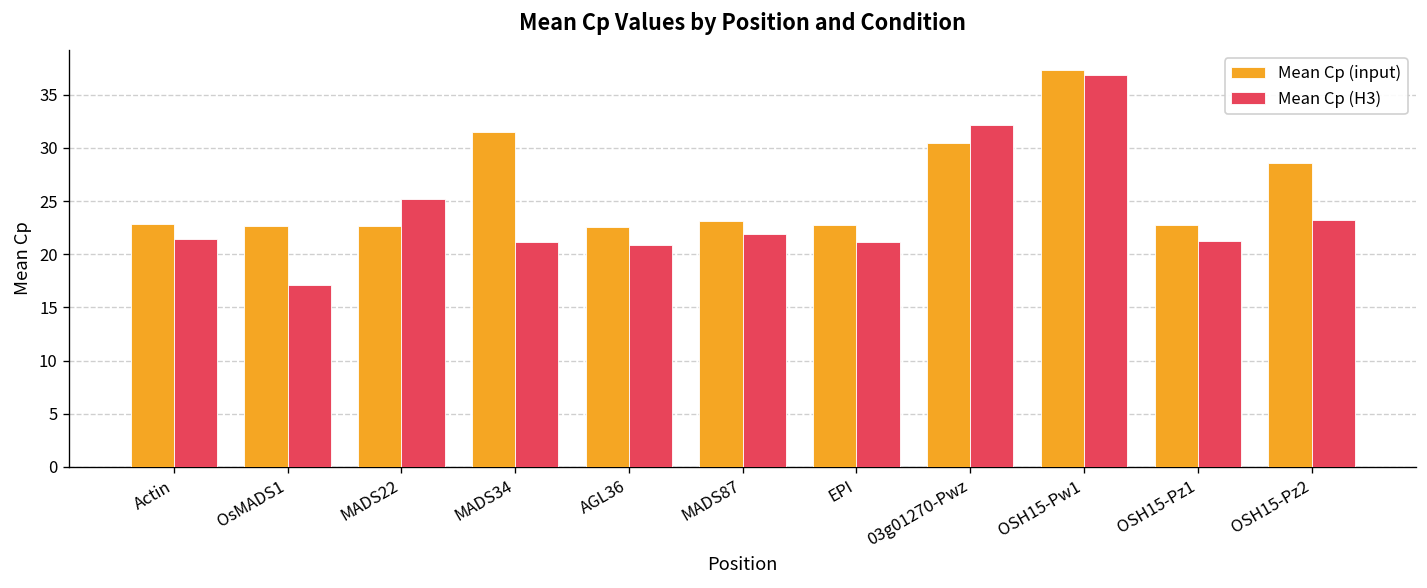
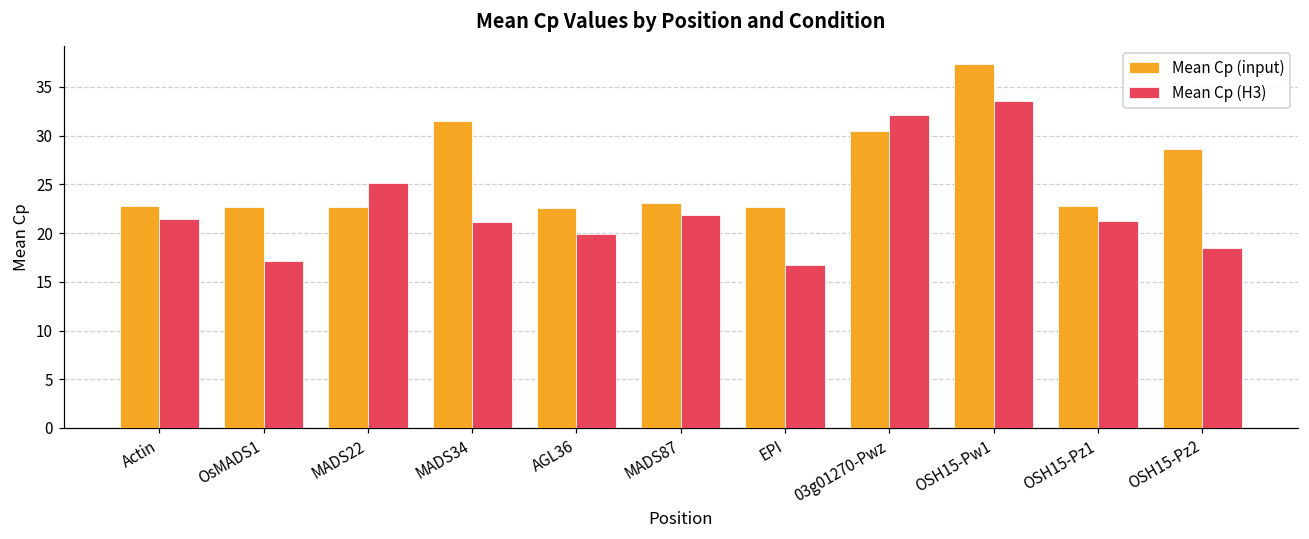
Mean Cp (H3), AGL36: 21 -> 20
Mean Cp (H3), EPI: 21 -> 17
Mean Cp (H3), OSH15-Pw1: 37 -> 34
Mean Cp (H3), OSH15-Pz2: 23 -> 18
